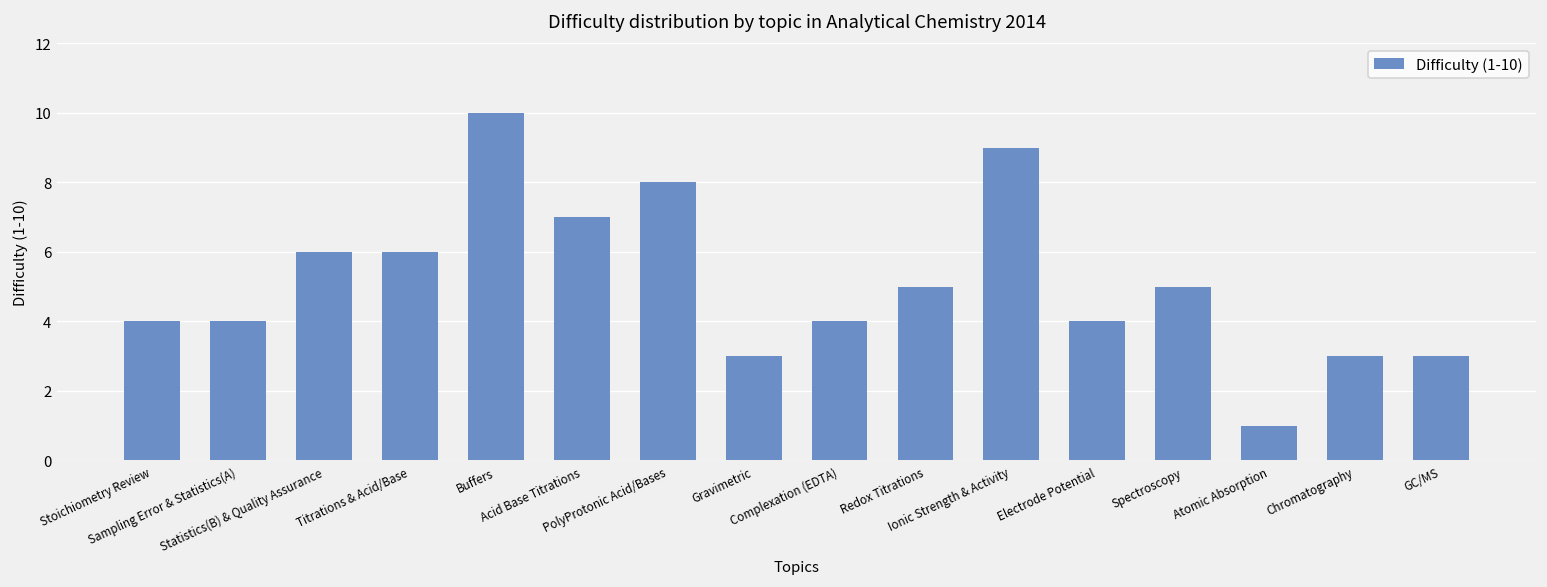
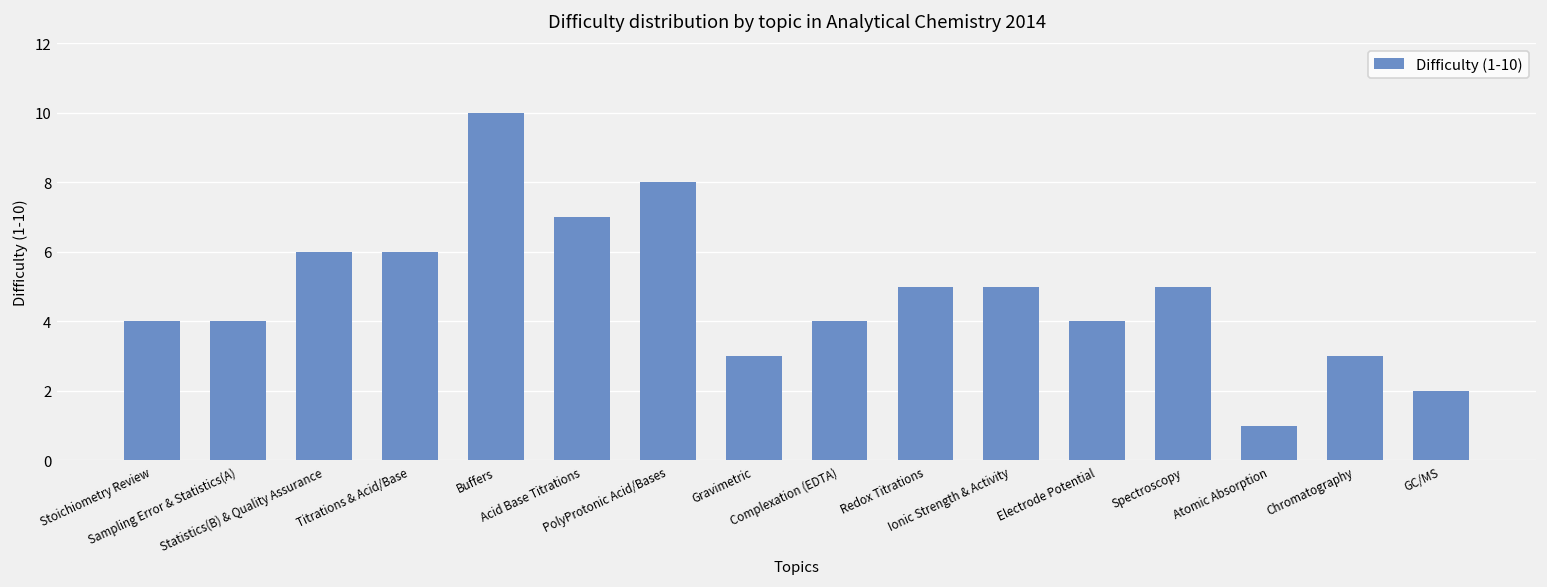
Ionic Strength & Activity: 9 -> 5
GC/MS: 3 -> 2
